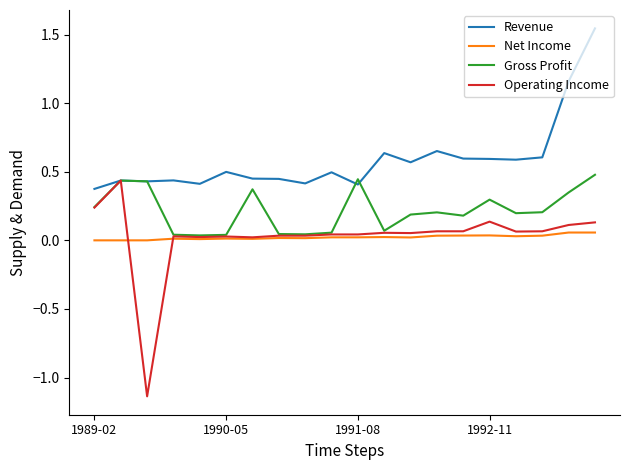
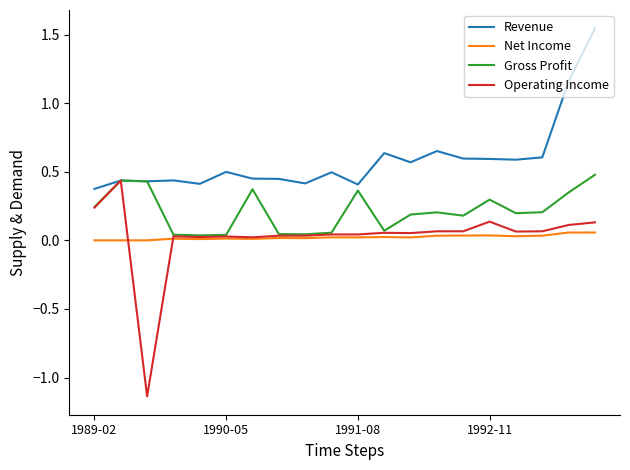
Gross Profit, 1991-08: 0.45 -> 0.36
